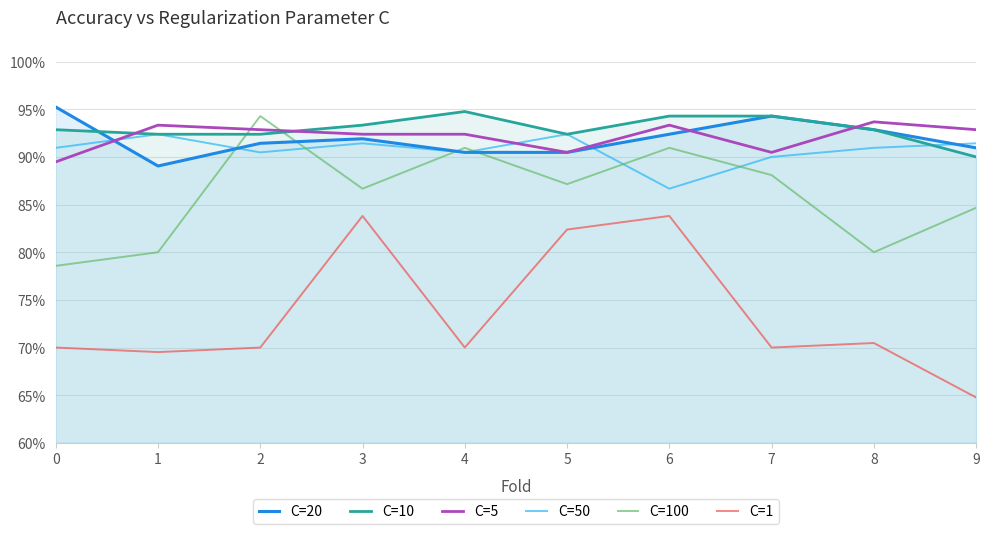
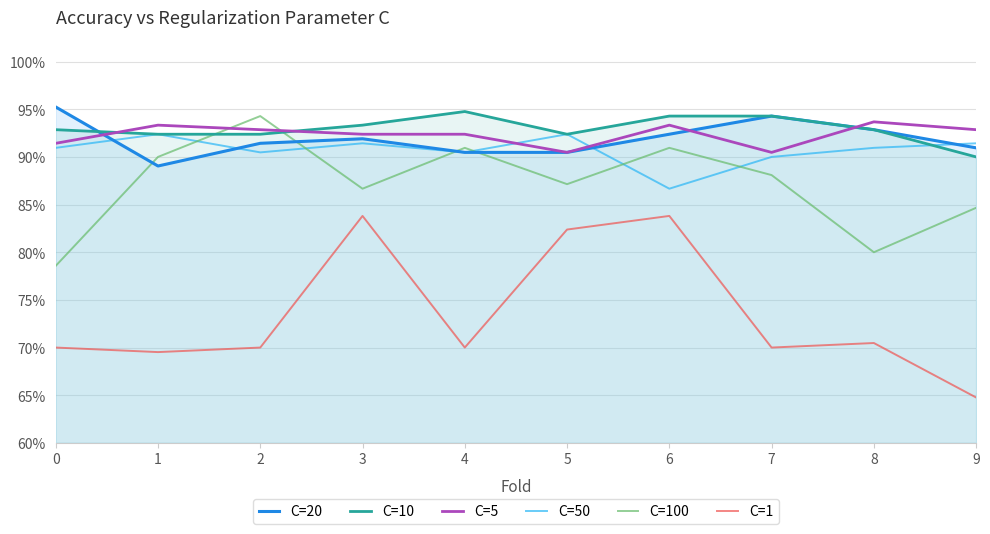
C=5, 0: 89% -> 91%
C=100, 1: 80% -> 90%
